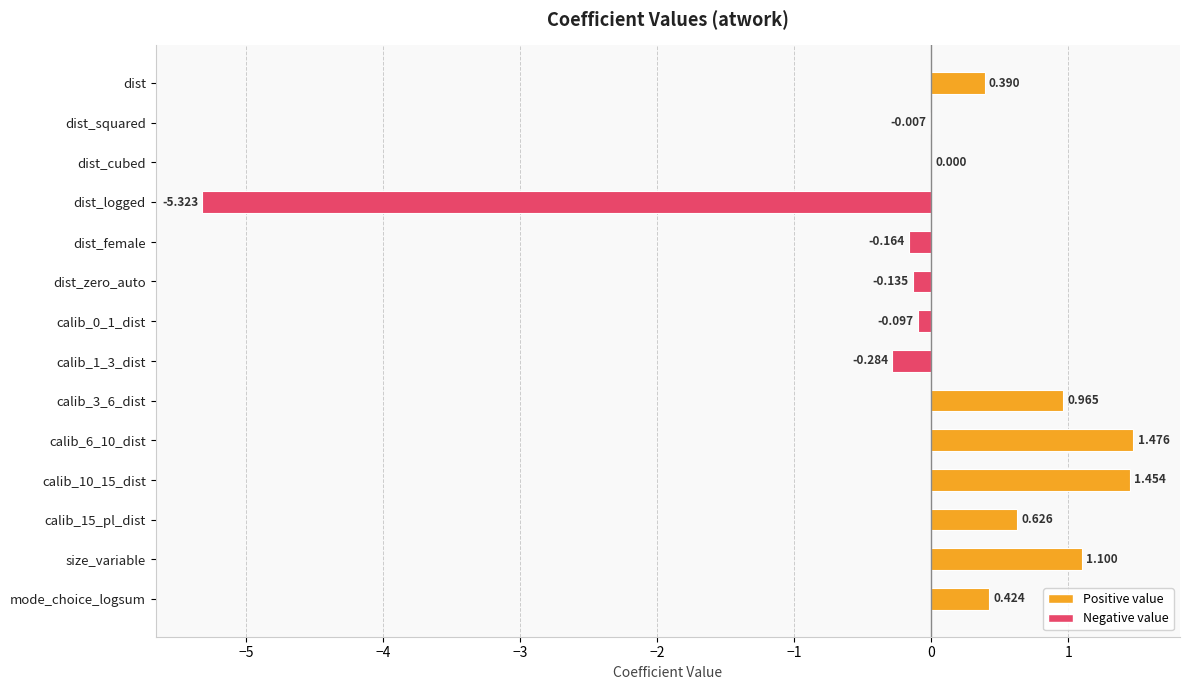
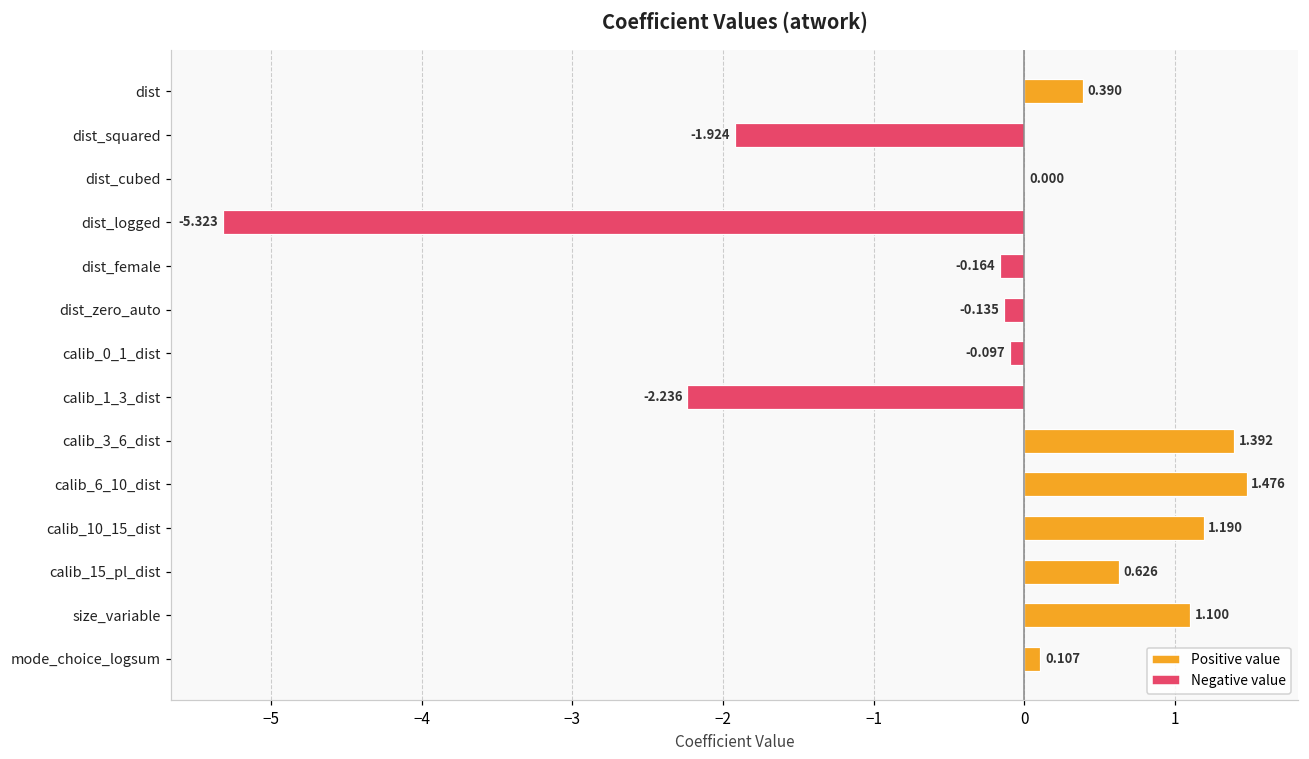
dist_squared: -0.007 -> -1.924
calib_1_3_dist: -0.284 -> -2.236
calib_3_6_dist: 0.965 -> 1.392
calib_10_15_dist: 1.454 -> 1.190
mode_choice_logsum: 0.424 -> 0.107
